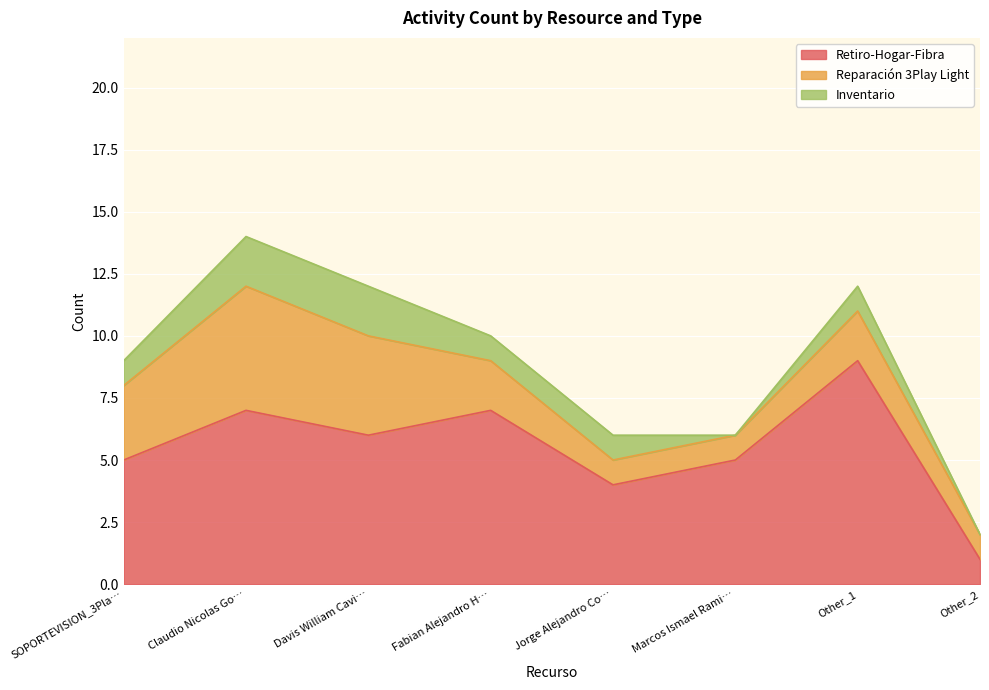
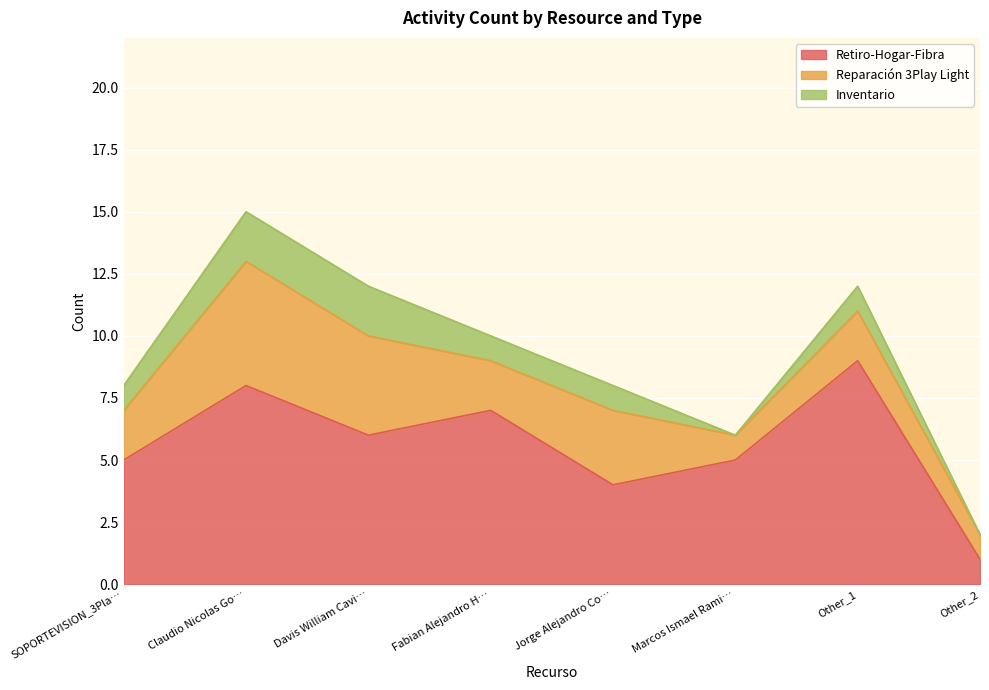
Reparación 3Play Light, SOPORTEVISION_3Pla…: 3 -> 2
Retiro-Hogar-Fibra, Claudio Nicolas Go…: 7 -> 8
Reparación 3Play Light, Jorge Alejandro Co…: 1 -> 3
